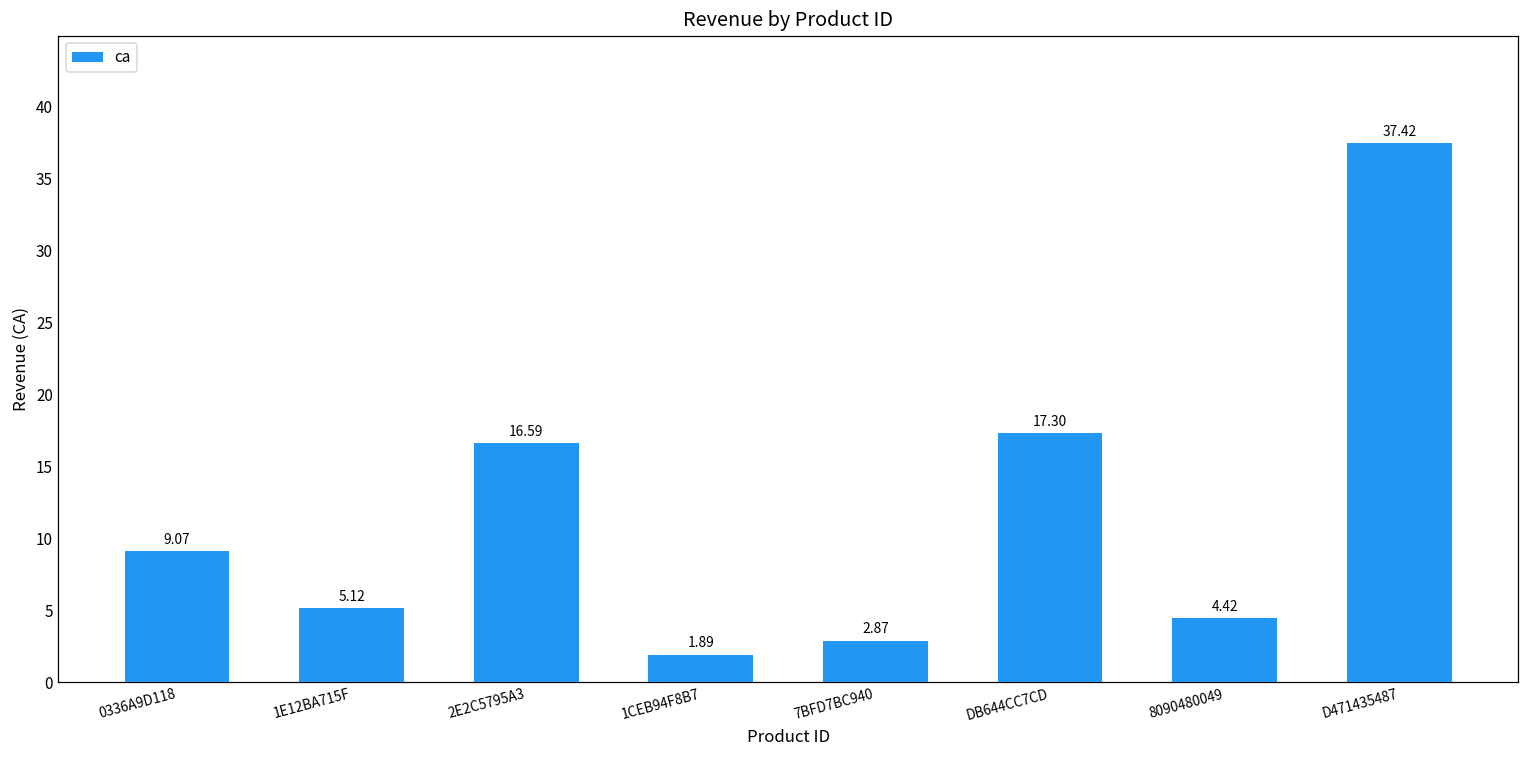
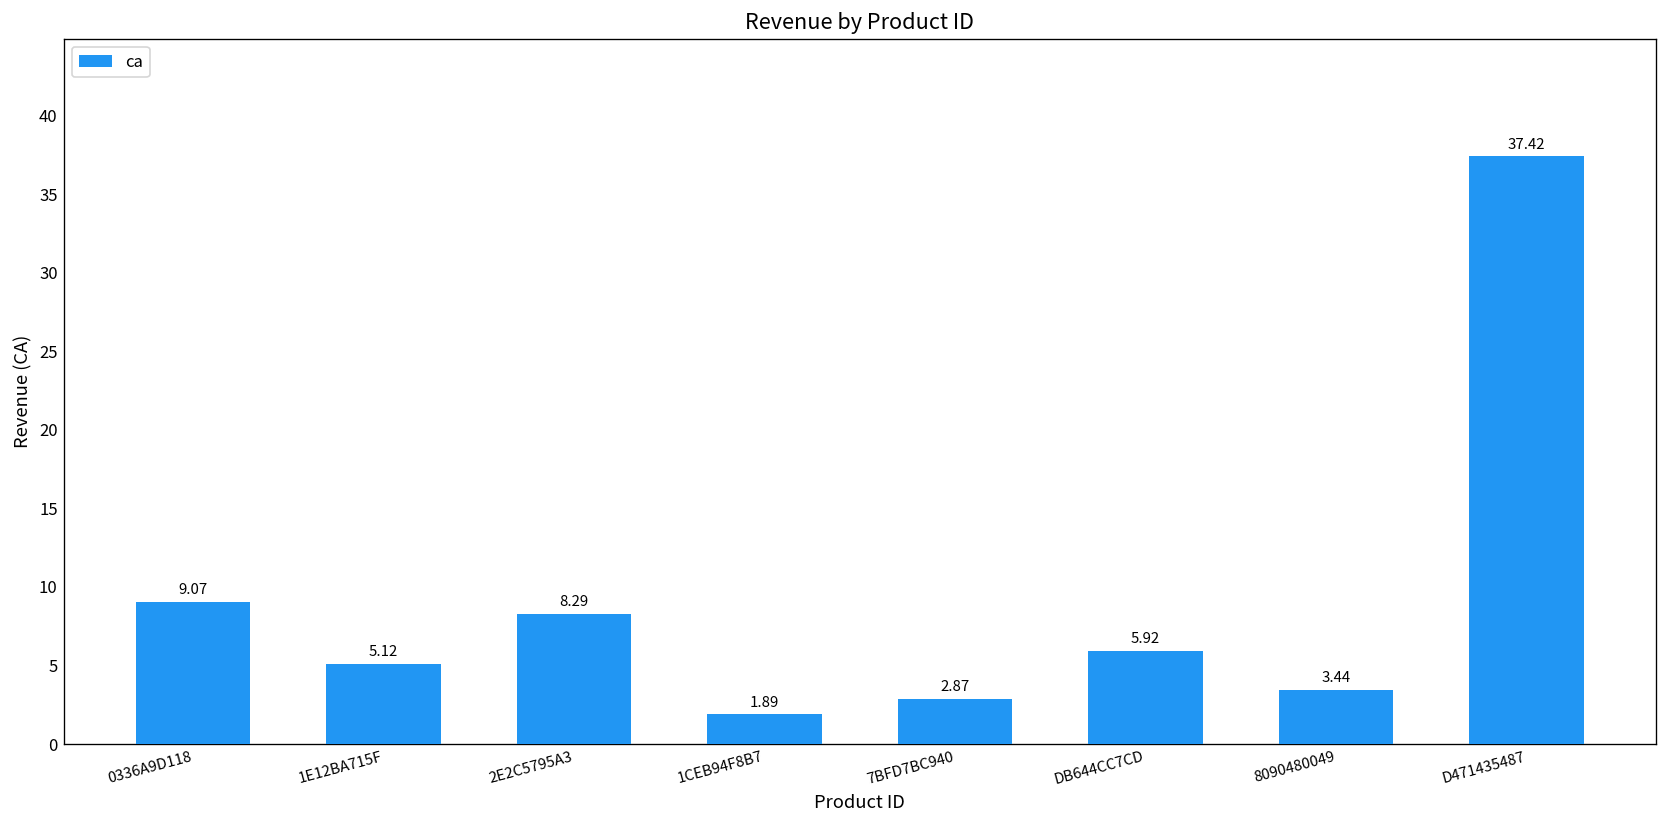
2E2C5795A3: 16.59 -> 8.29
DB644CC7CD: 17.30 -> 5.92
8090480049: 4.42 -> 3.44
